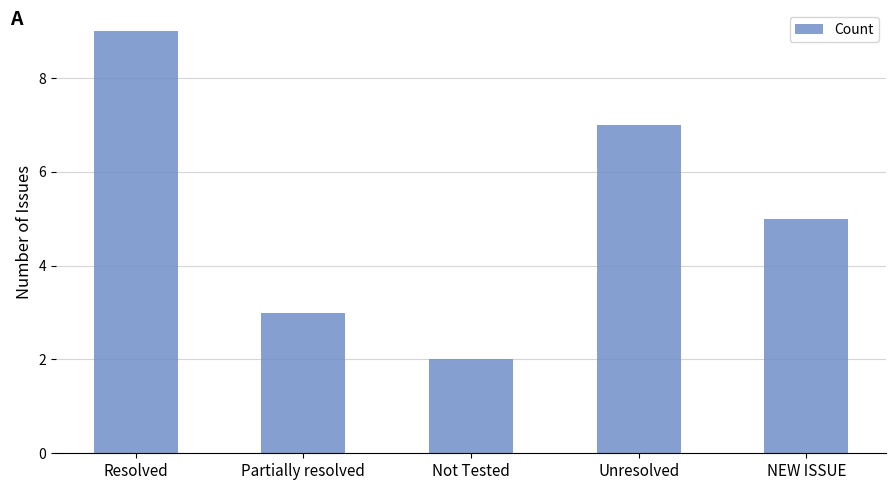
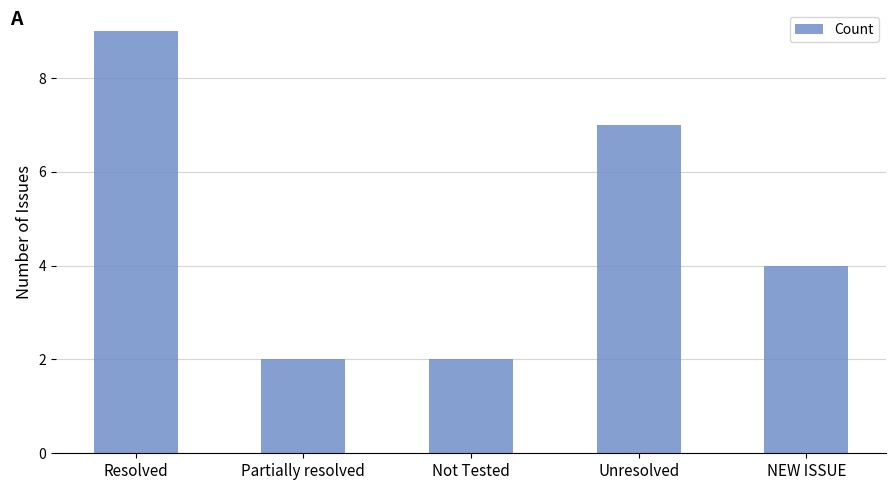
Partially resolved: 3 -> 2
NEW ISSUE: 5 -> 4
